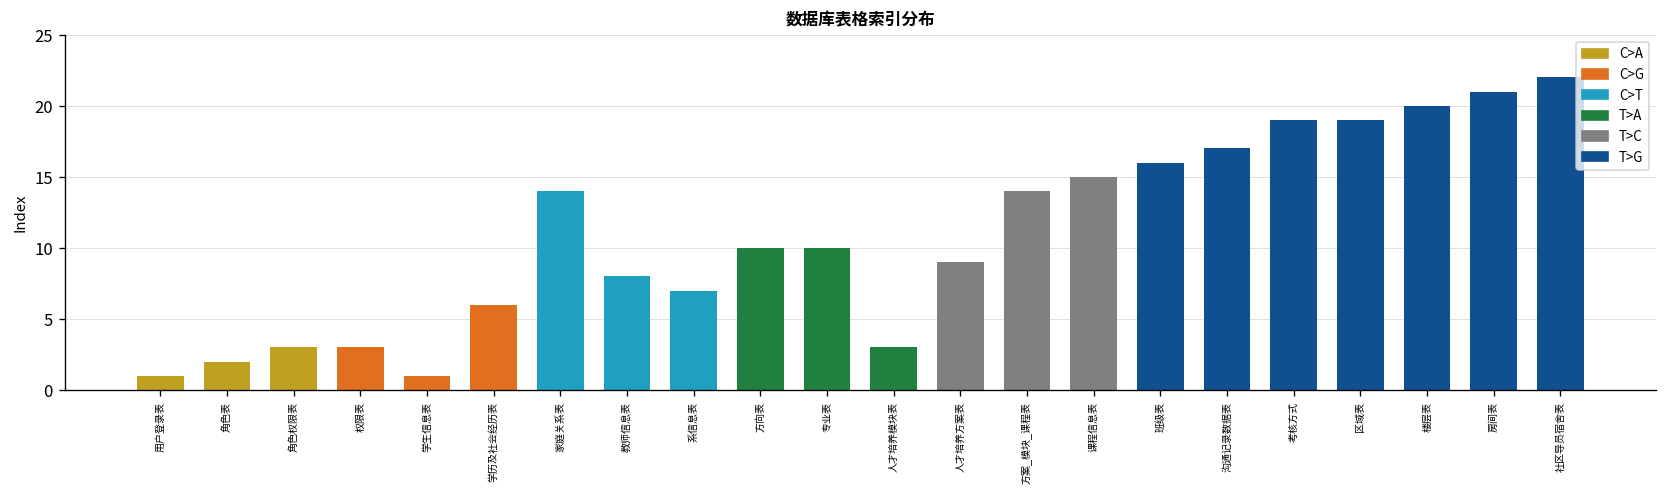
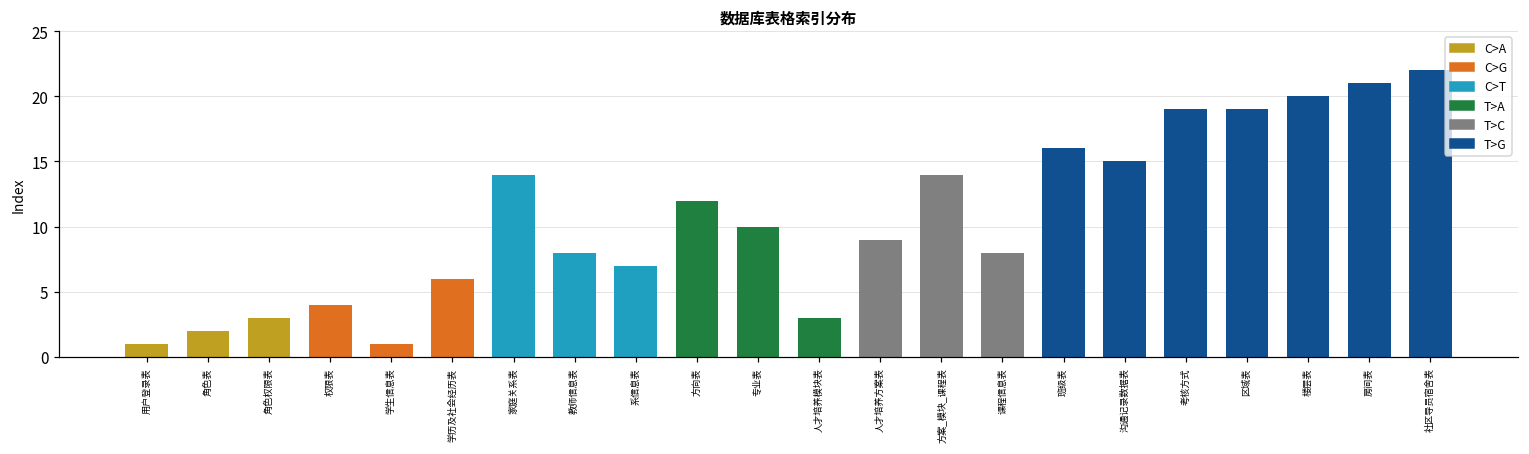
权限表: 3 -> 4
方向表: 10 -> 12
课程信息表: 15 -> 8
沟通记录数据表: 17 -> 15
